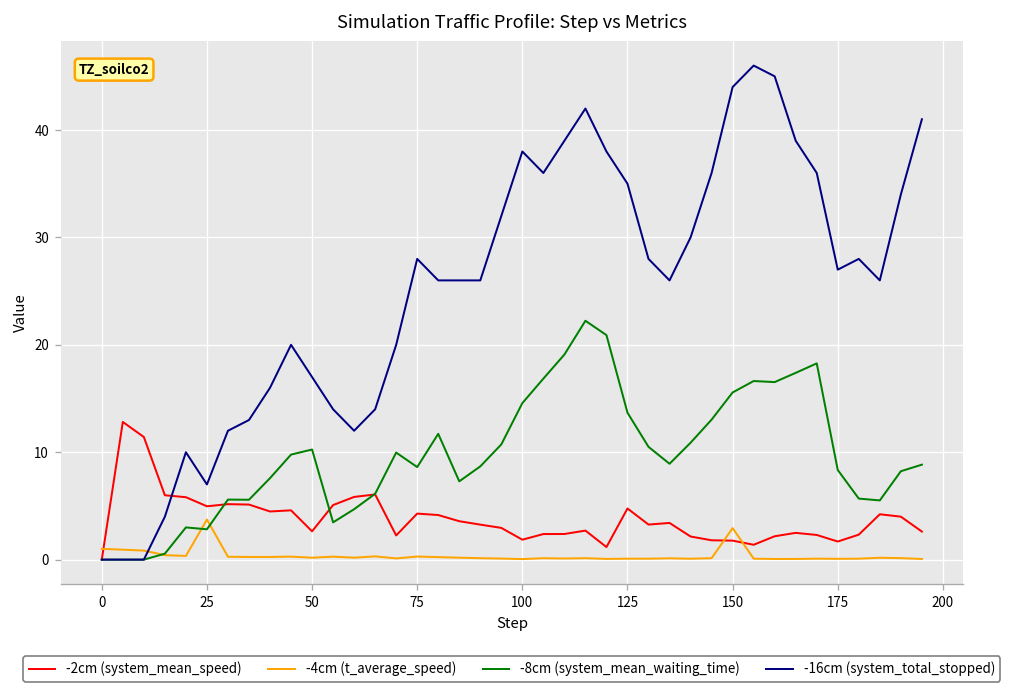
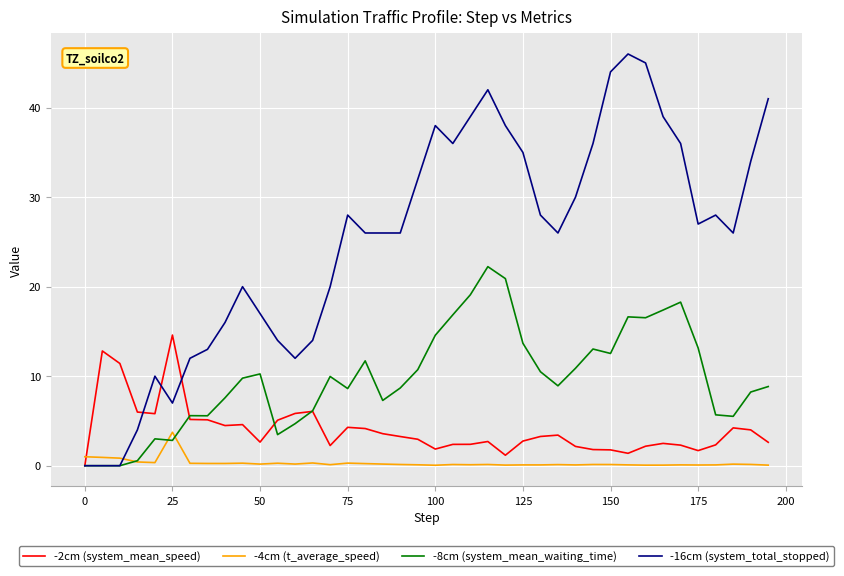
-2cm (system_mean_speed), 25: 5 -> 15
-2cm (system_mean_speed), 125: 5 -> 3
-4cm (t_average_speed), 150: 3 -> 0
-8cm (system_mean_waiting_time), 150: 16 -> 13
-8cm (system_mean_waiting_time), 175: 8 -> 13
